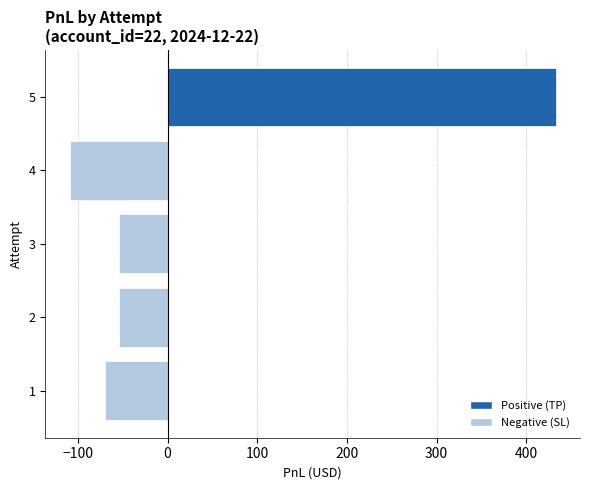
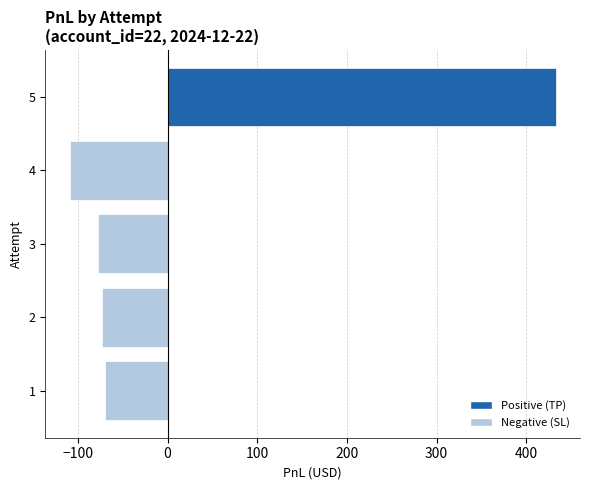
3: -50 -> -80
2: -50 -> -70
